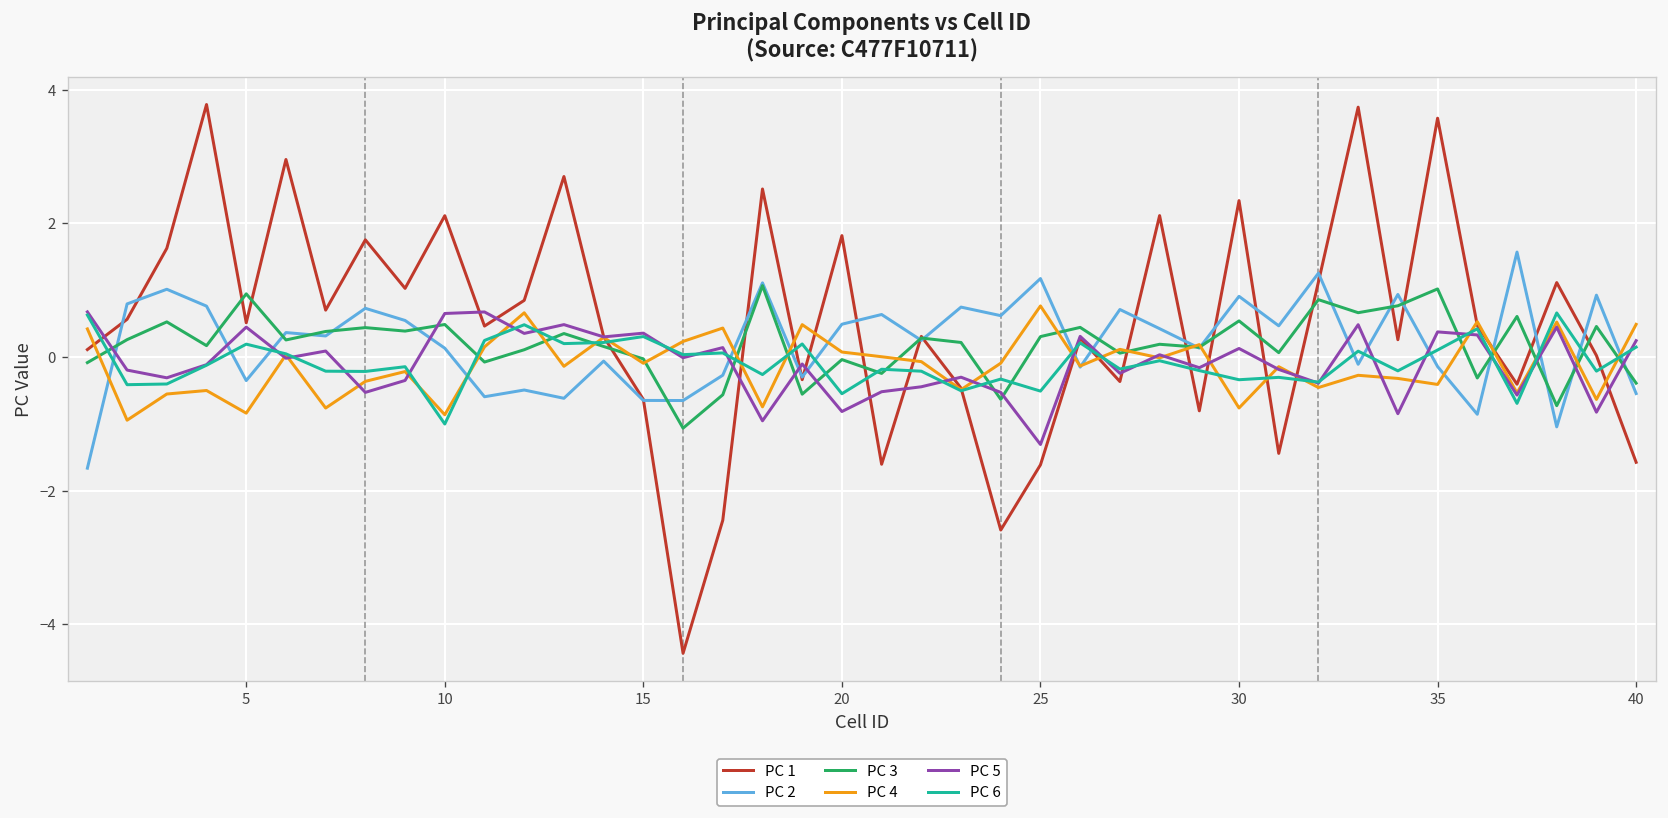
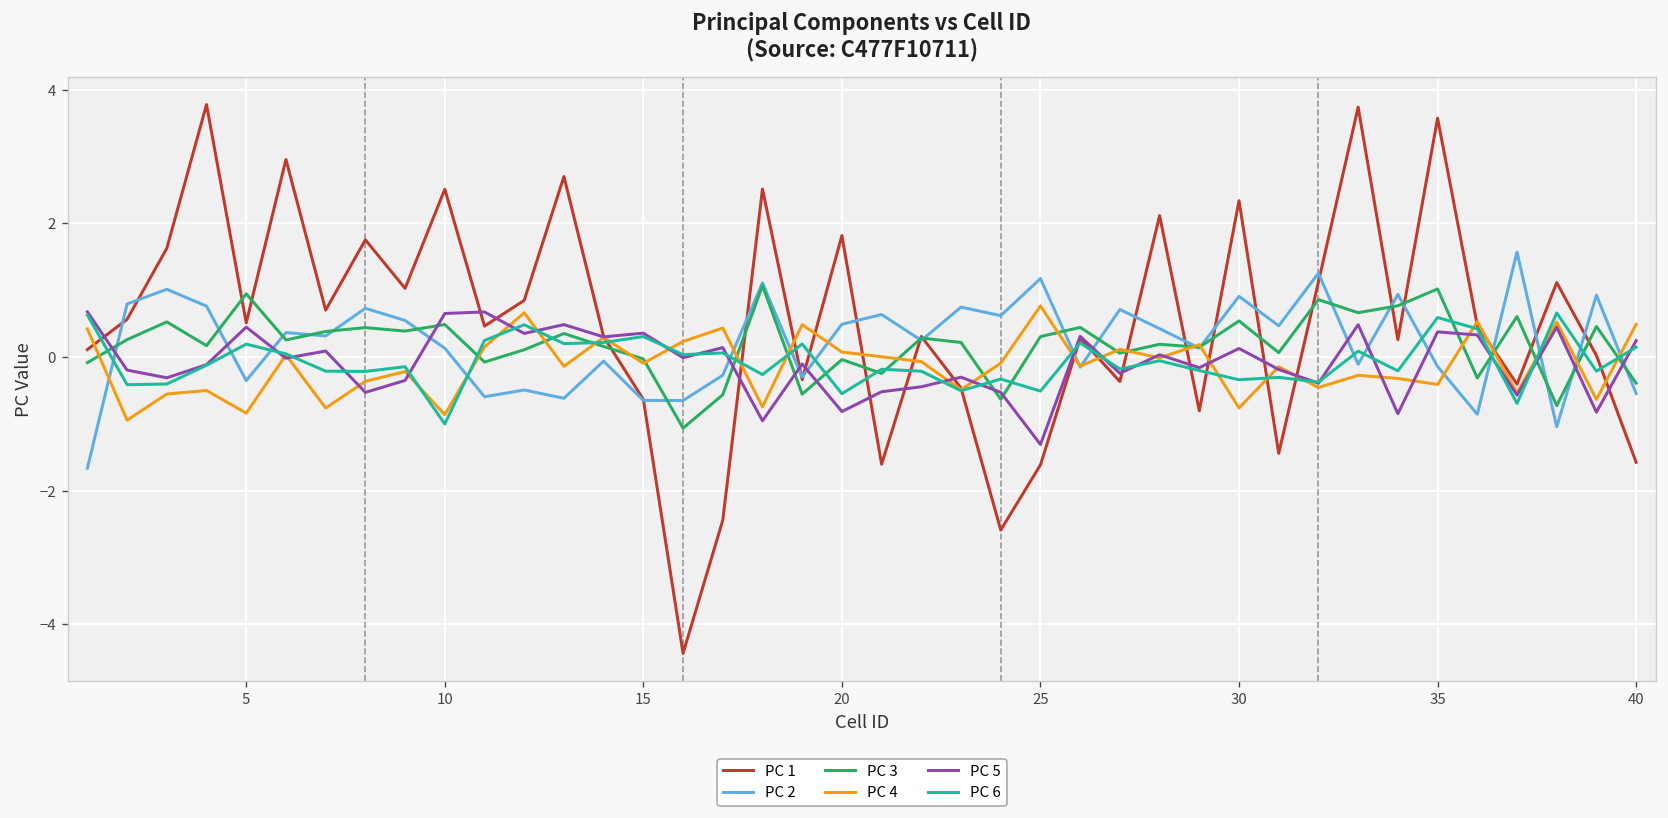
PC 1, 10: 2.1 -> 2.5
PC 6, 35: 0.1 -> 0.6
